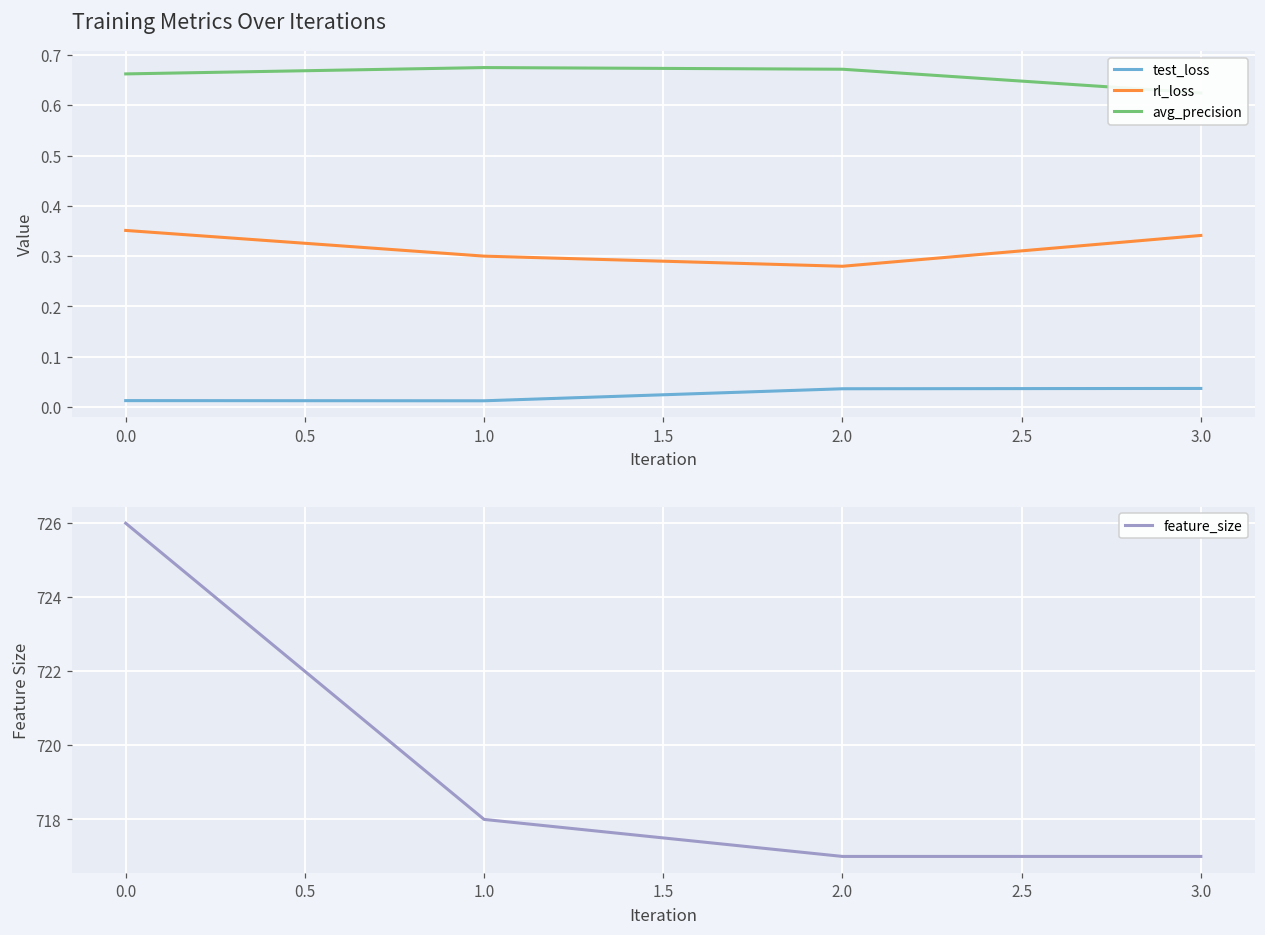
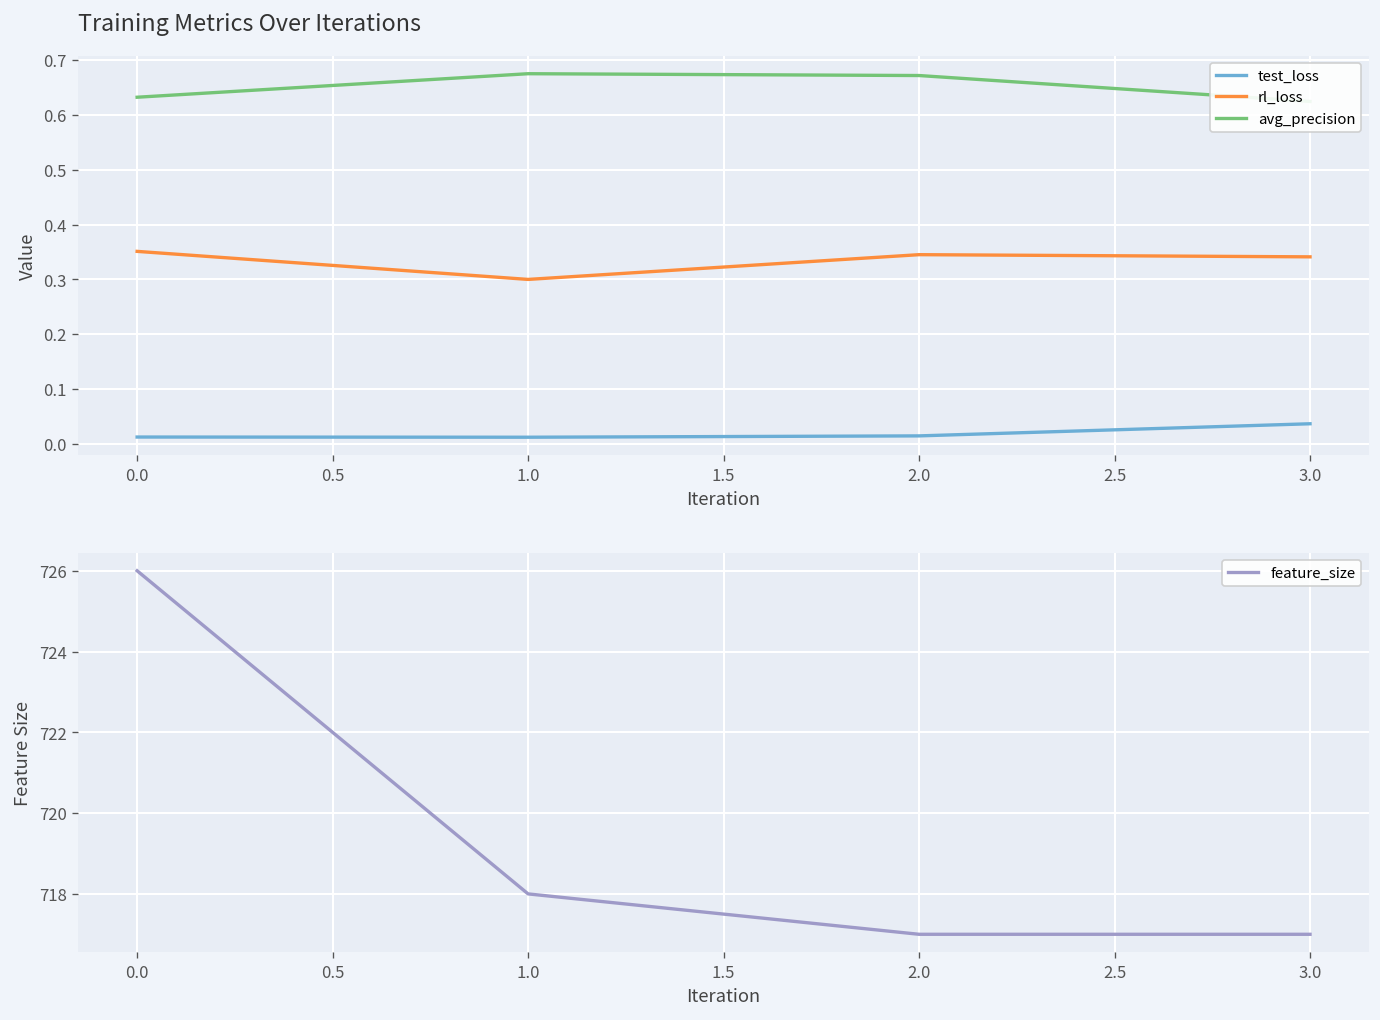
Training Metrics Over Iterations, avg_precision, 0.0: 0.66 -> 0.63
Training Metrics Over Iterations, test_loss, 2.0: 0.04 -> 0.01
Training Metrics Over Iterations, rl_loss, 2.0: 0.28 -> 0.35
